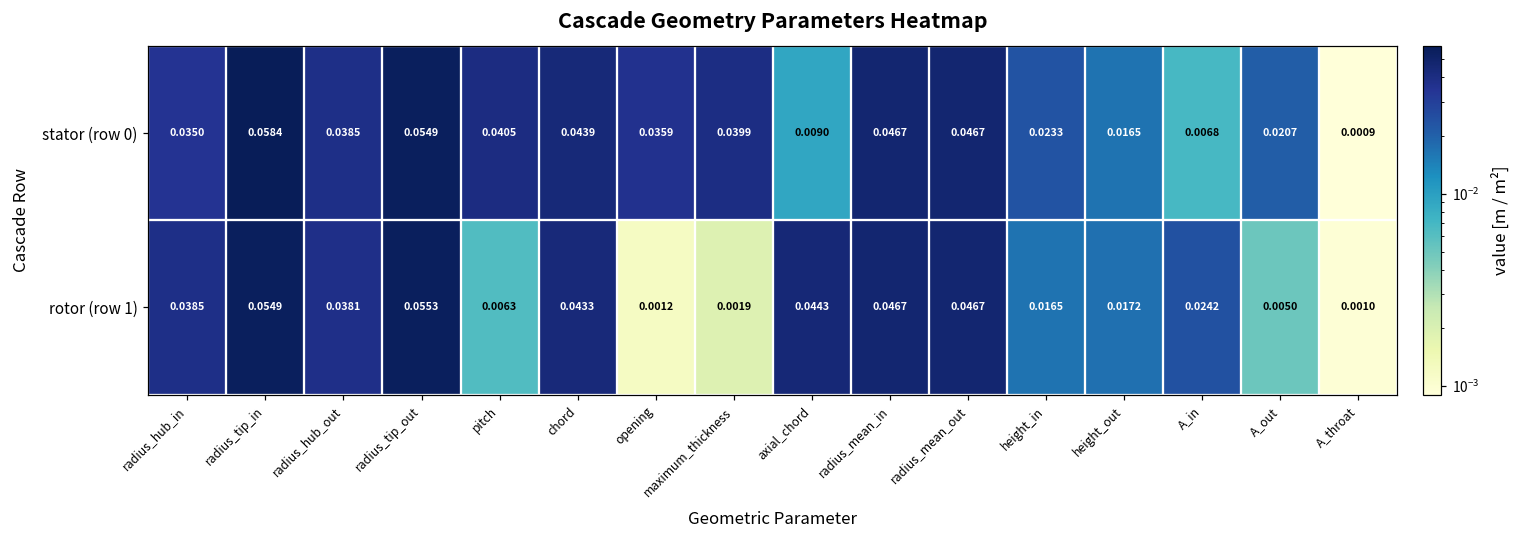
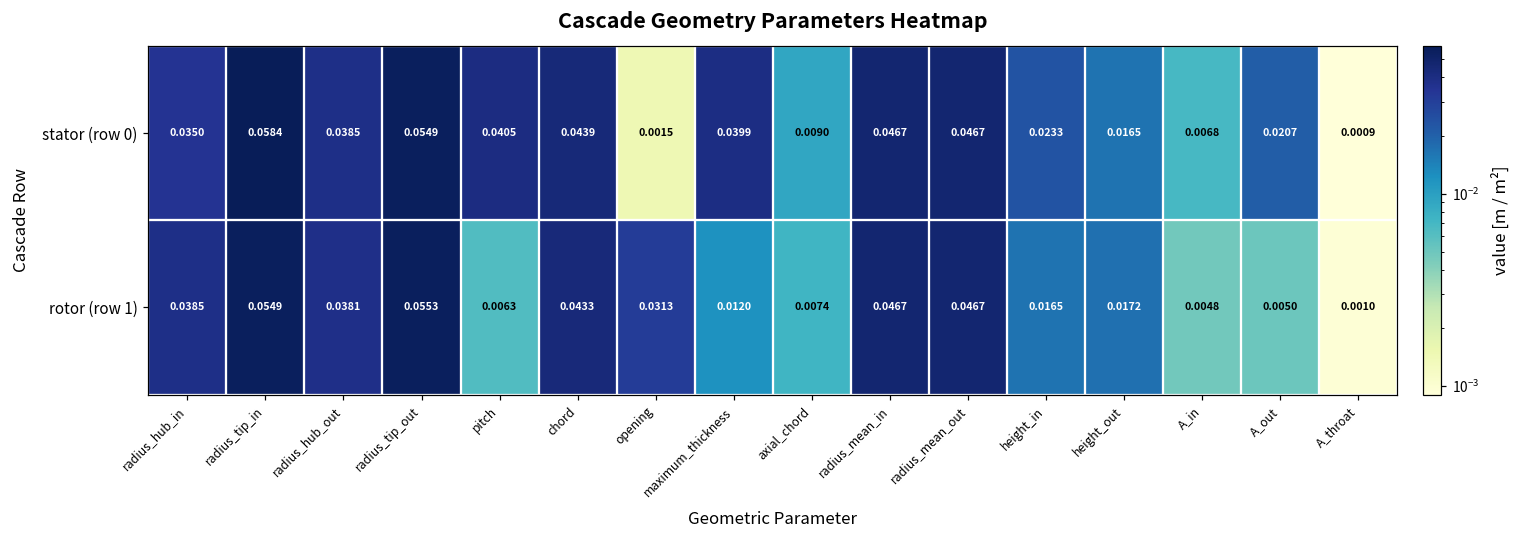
stator (row 0), opening: 0.0359 -> 0.0015
rotor (row 1), opening: 0.0012 -> 0.0313
rotor (row 1), maximum_thickness: 0.0019 -> 0.0120
rotor (row 1), axial_chord: 0.0443 -> 0.0074
rotor (row 1), A_in: 0.0242 -> 0.0048
